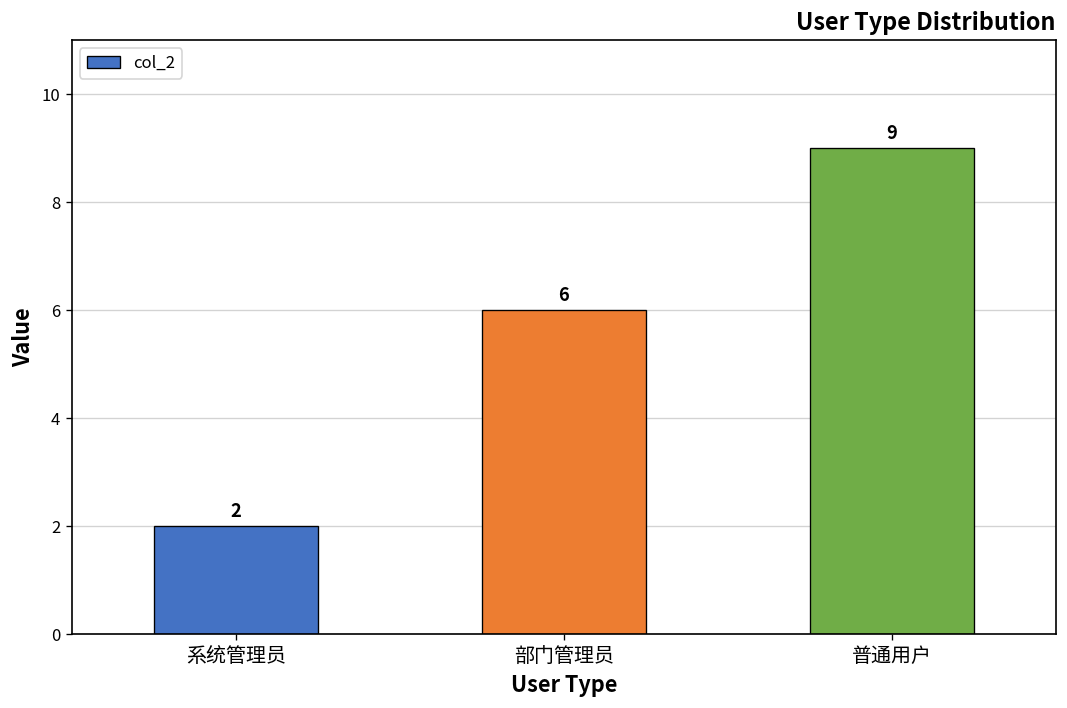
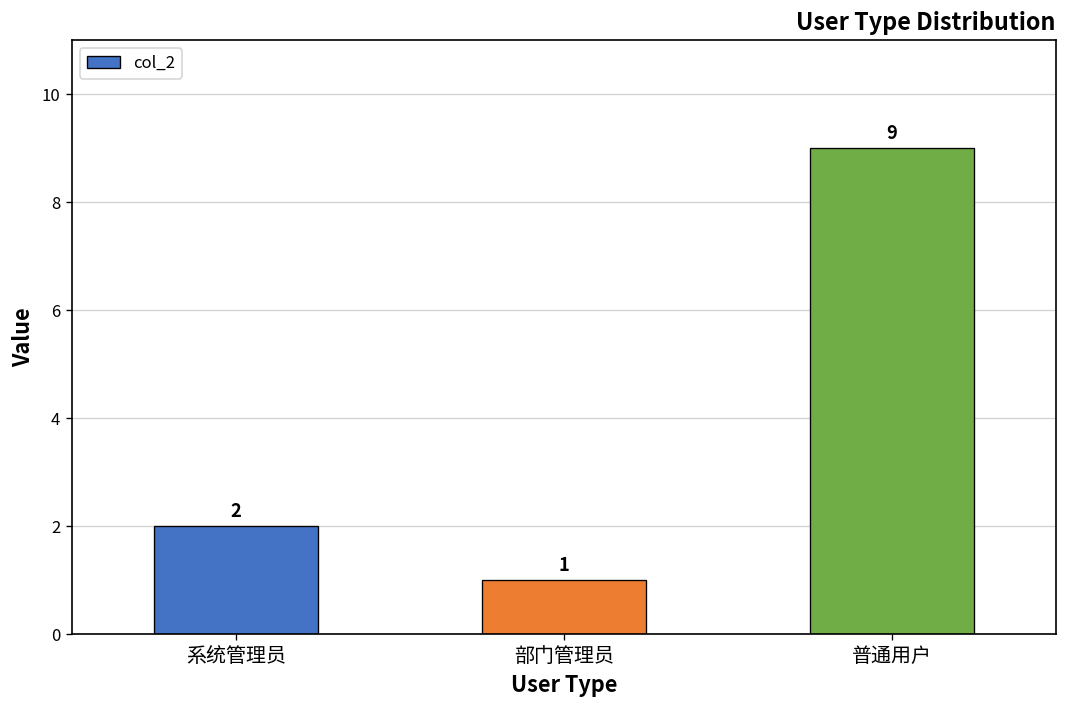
部门管理员: 6 -> 1
